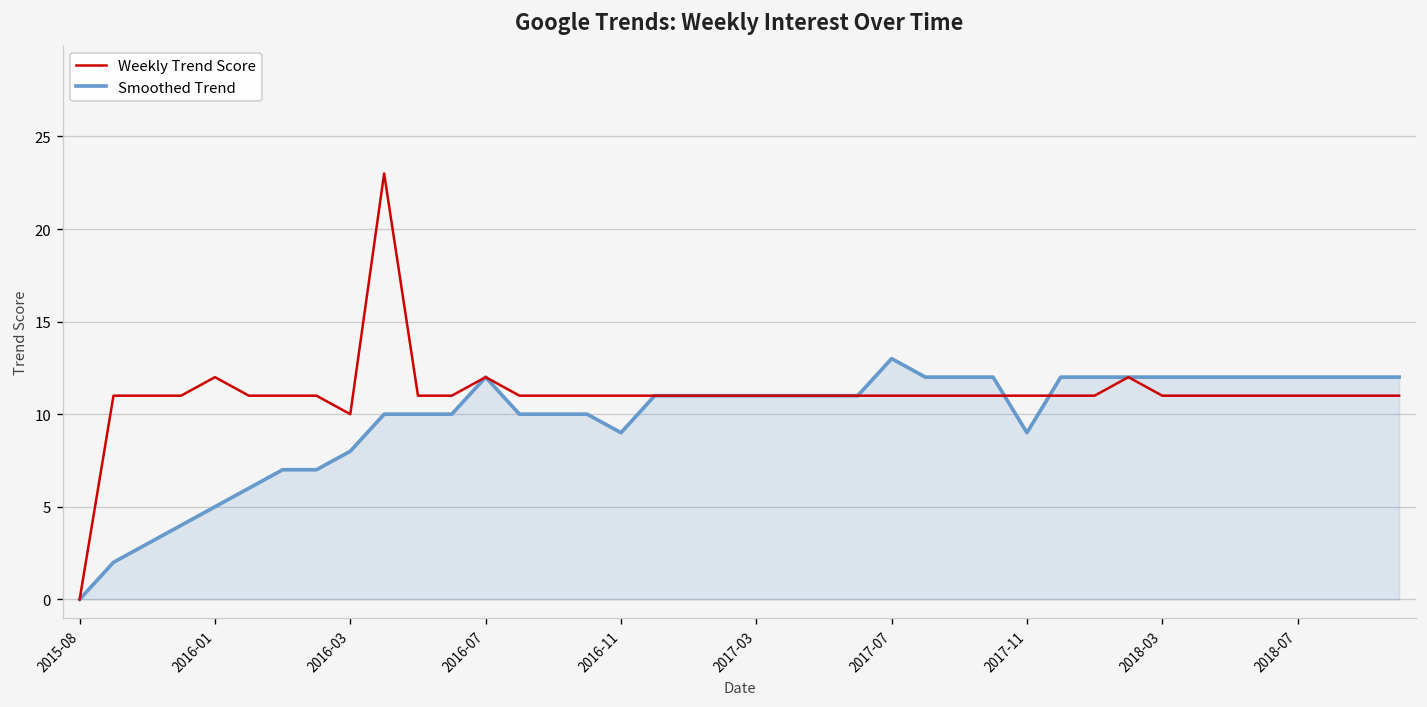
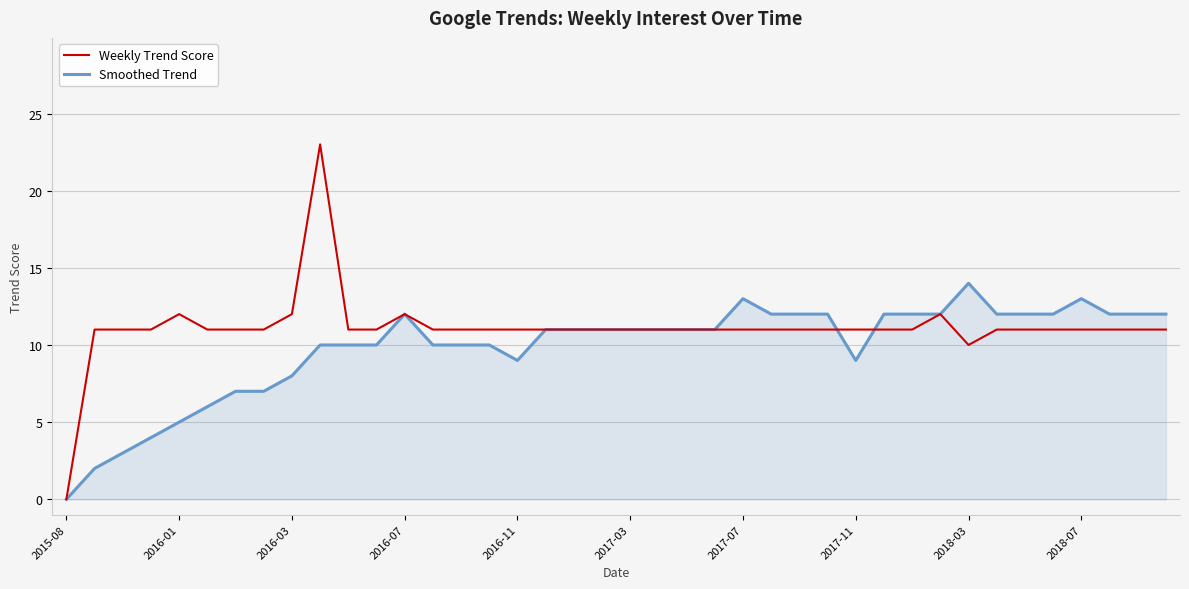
Weekly Trend Score, 2016-03: 10 -> 12
Weekly Trend Score, 2018-03: 11 -> 10
Smoothed Trend, 2018-03: 12 -> 14
Smoothed Trend, 2018-07: 12 -> 13
